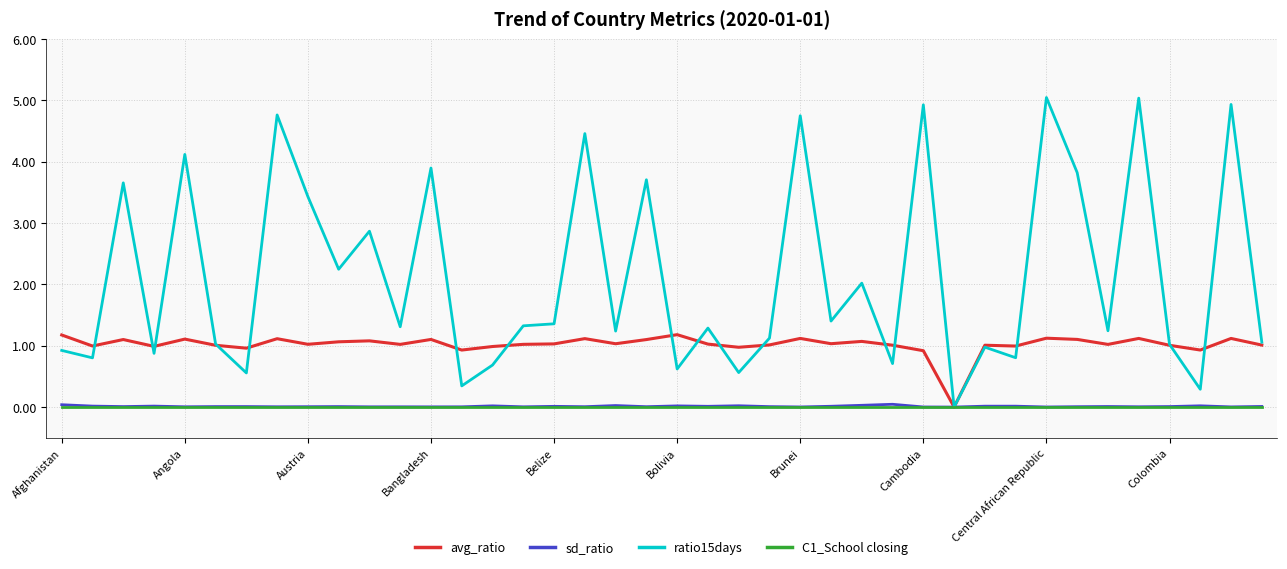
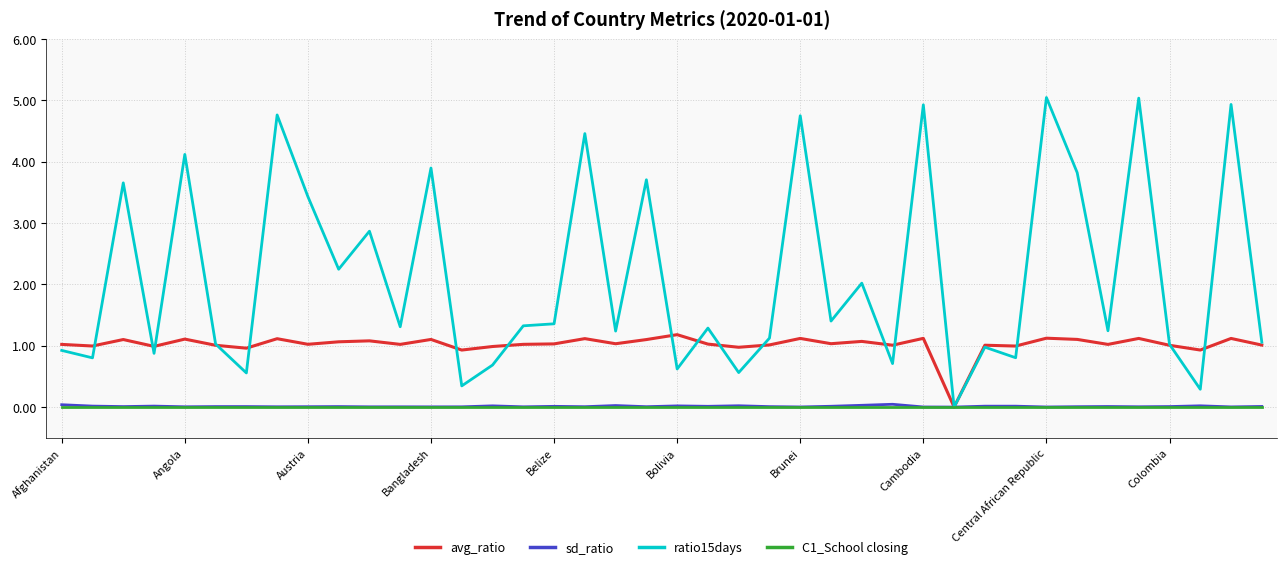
avg_ratio, Afghanistan: 1.2 -> 1.0
avg_ratio, Cambodia: 0.9 -> 1.1
